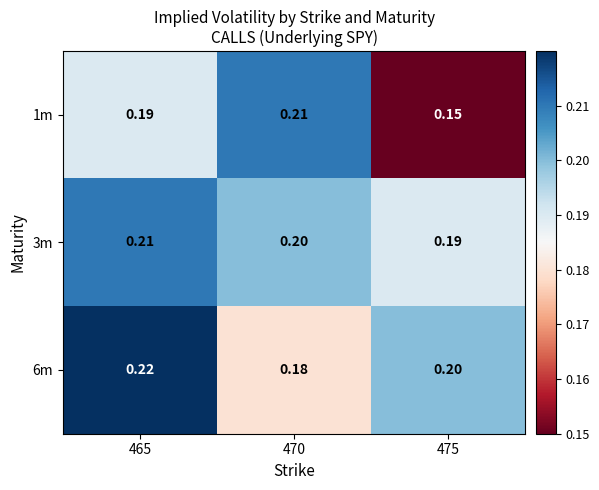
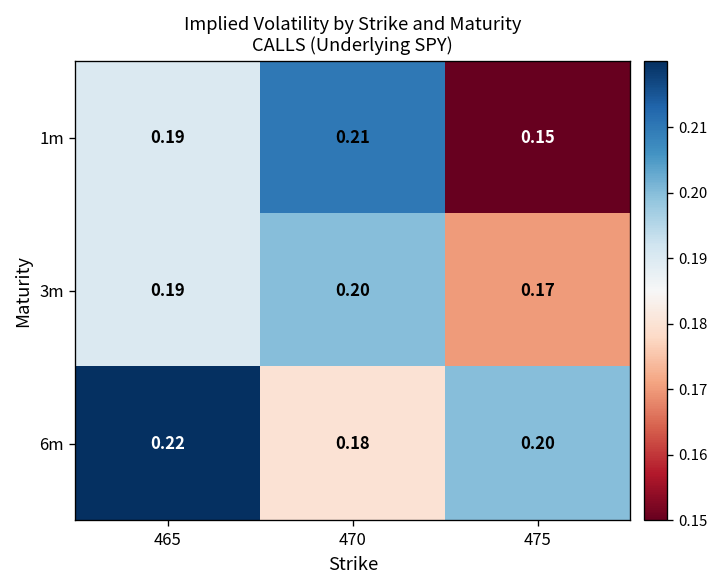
3m, 465: 0.21 -> 0.19
3m, 475: 0.19 -> 0.17
